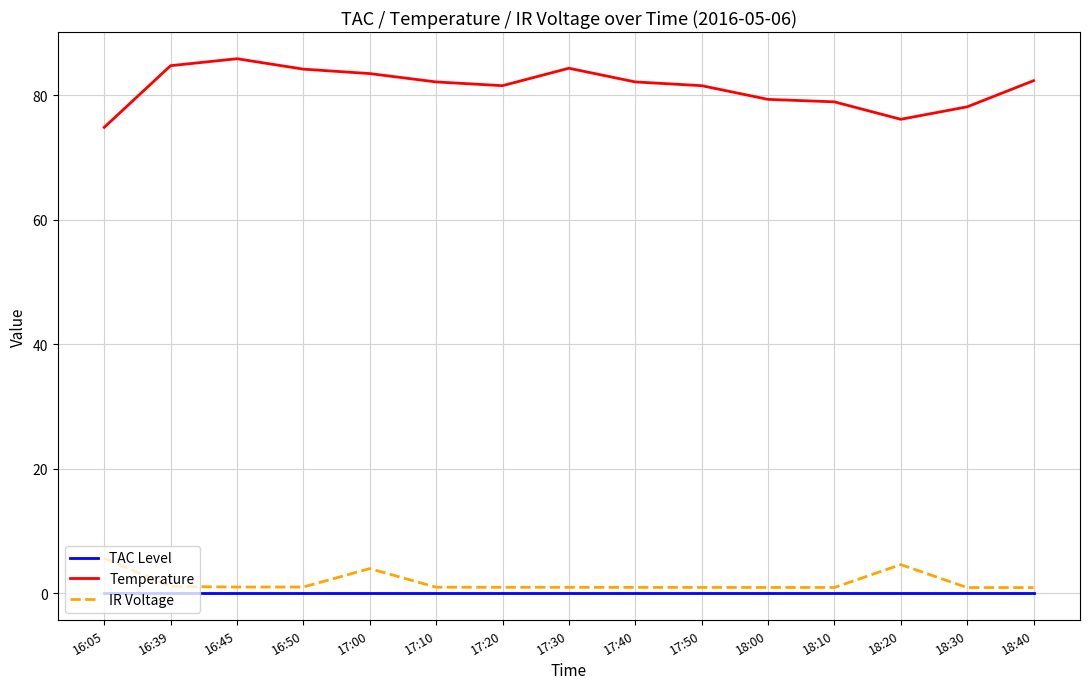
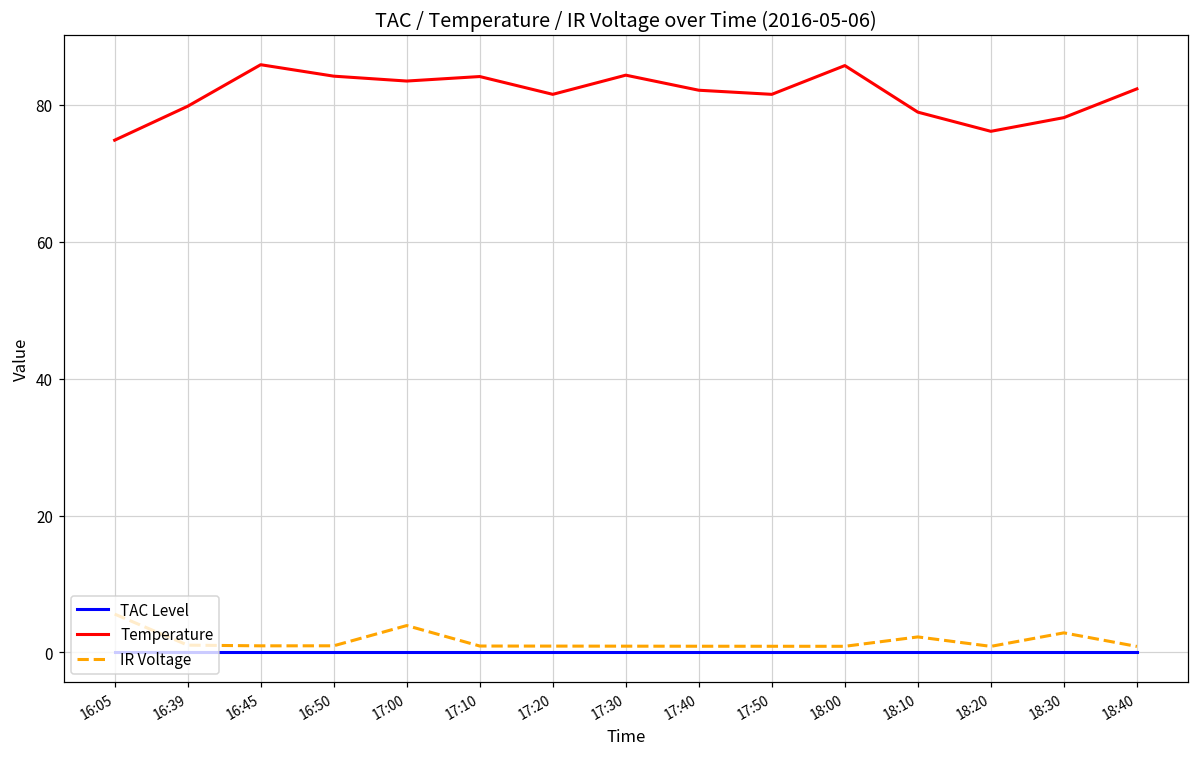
Temperature, 16:39: 85 -> 80
Temperature, 17:10: 82 -> 84
Temperature, 18:00: 79 -> 86
IR Voltage, 18:10: 1 -> 2
IR Voltage, 18:20: 5 -> 1
IR Voltage, 18:30: 1 -> 3
